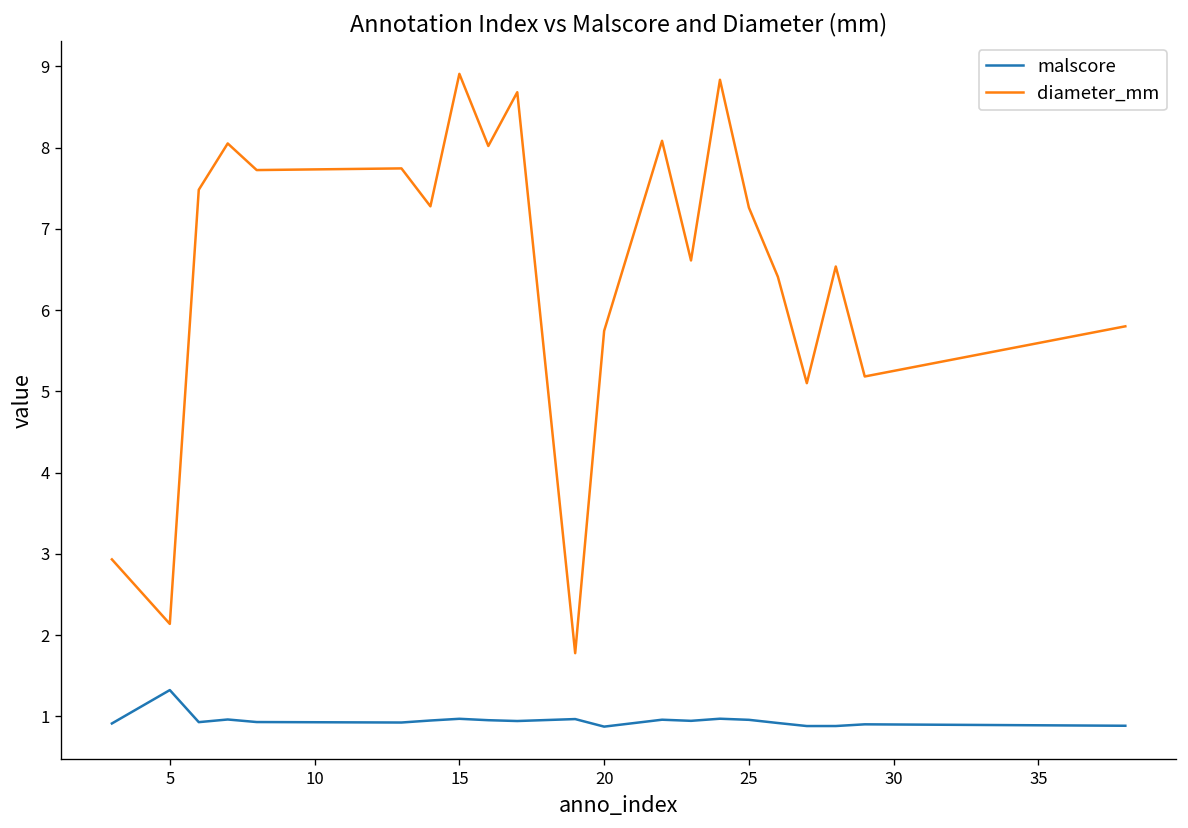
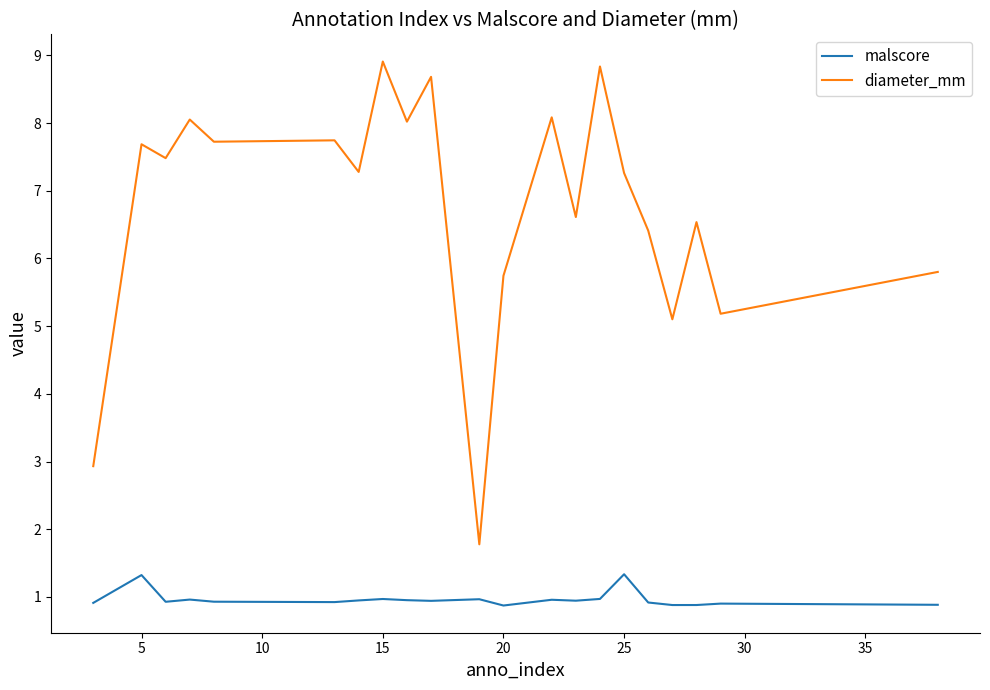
diameter_mm, 5: 2.1 -> 7.7
malscore, 25: 1.0 -> 1.3
